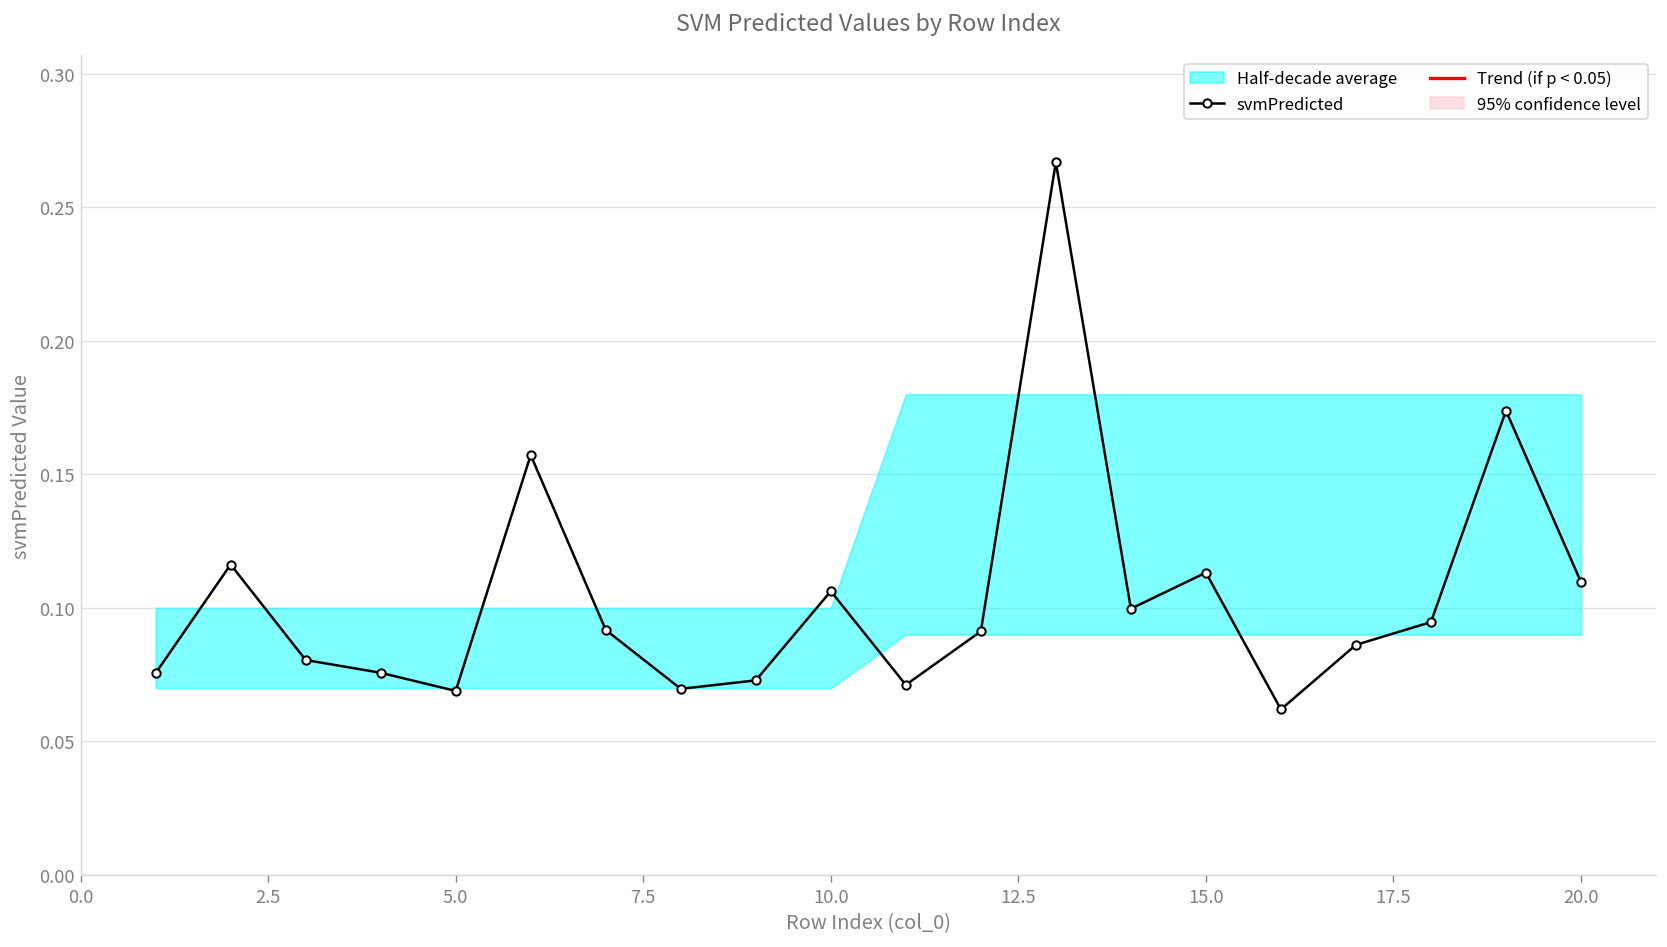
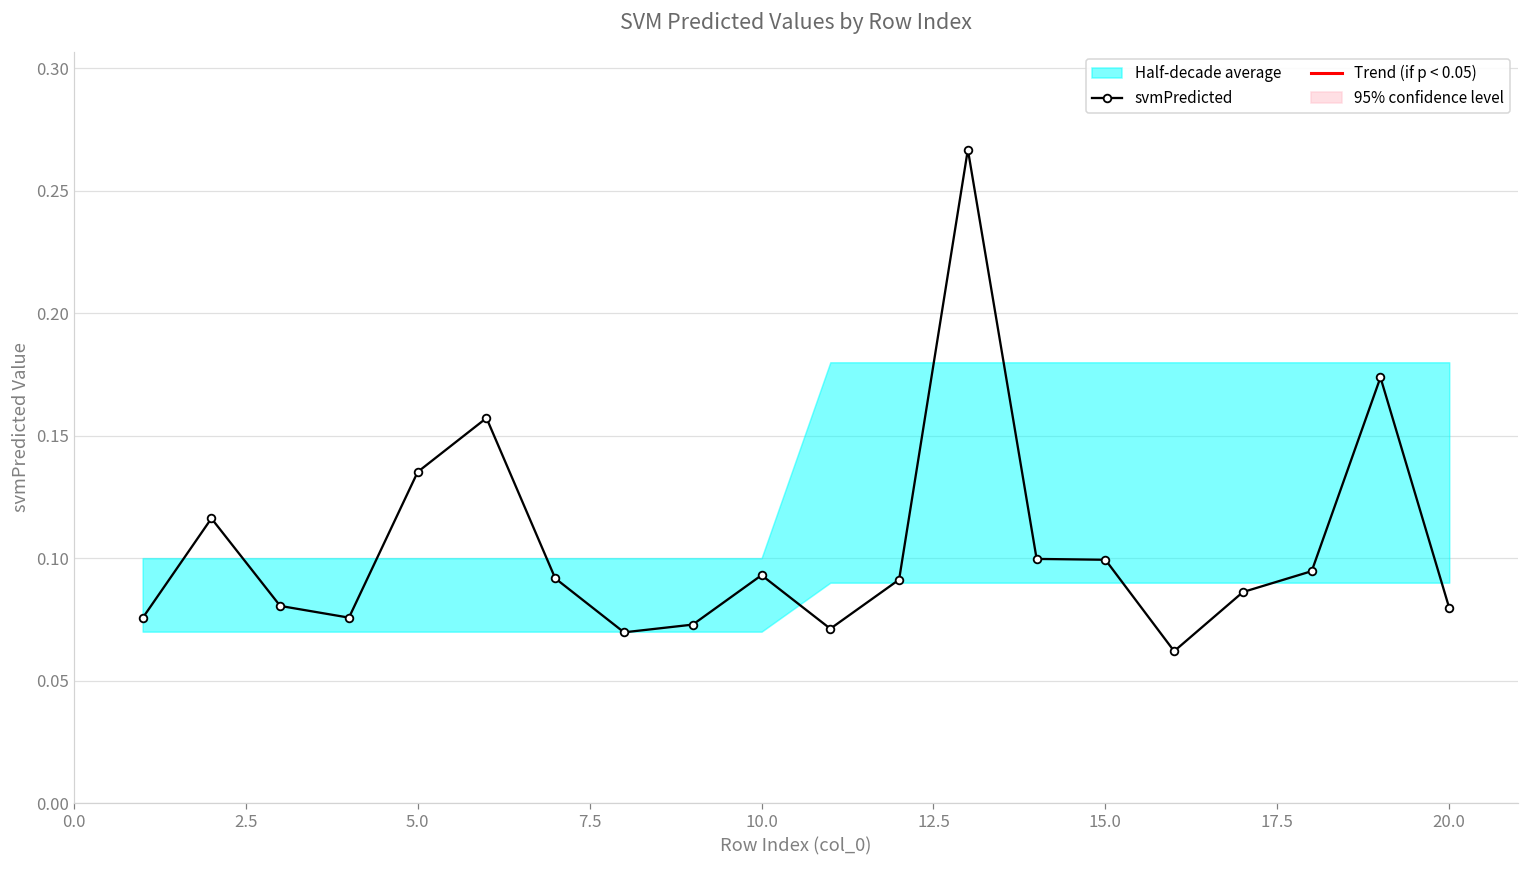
svmPredicted, 5.0: 0.069 -> 0.135
svmPredicted, 10.0: 0.106 -> 0.093
svmPredicted, 15.0: 0.113 -> 0.099
svmPredicted, 20.0: 0.110 -> 0.080
